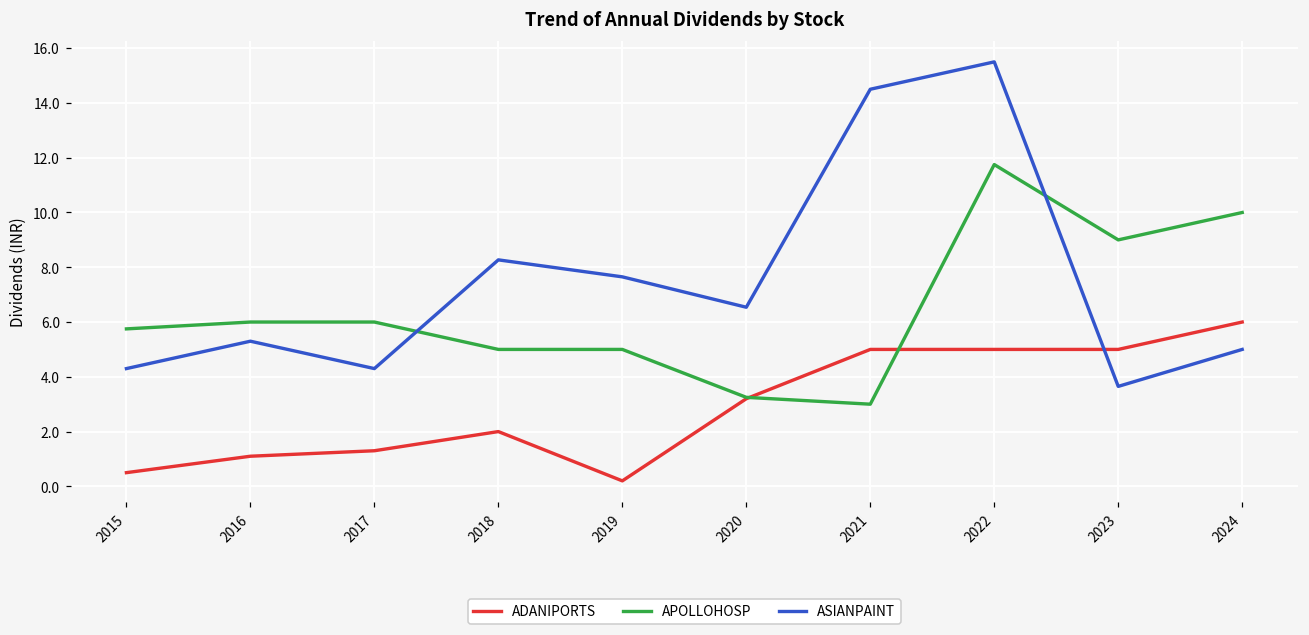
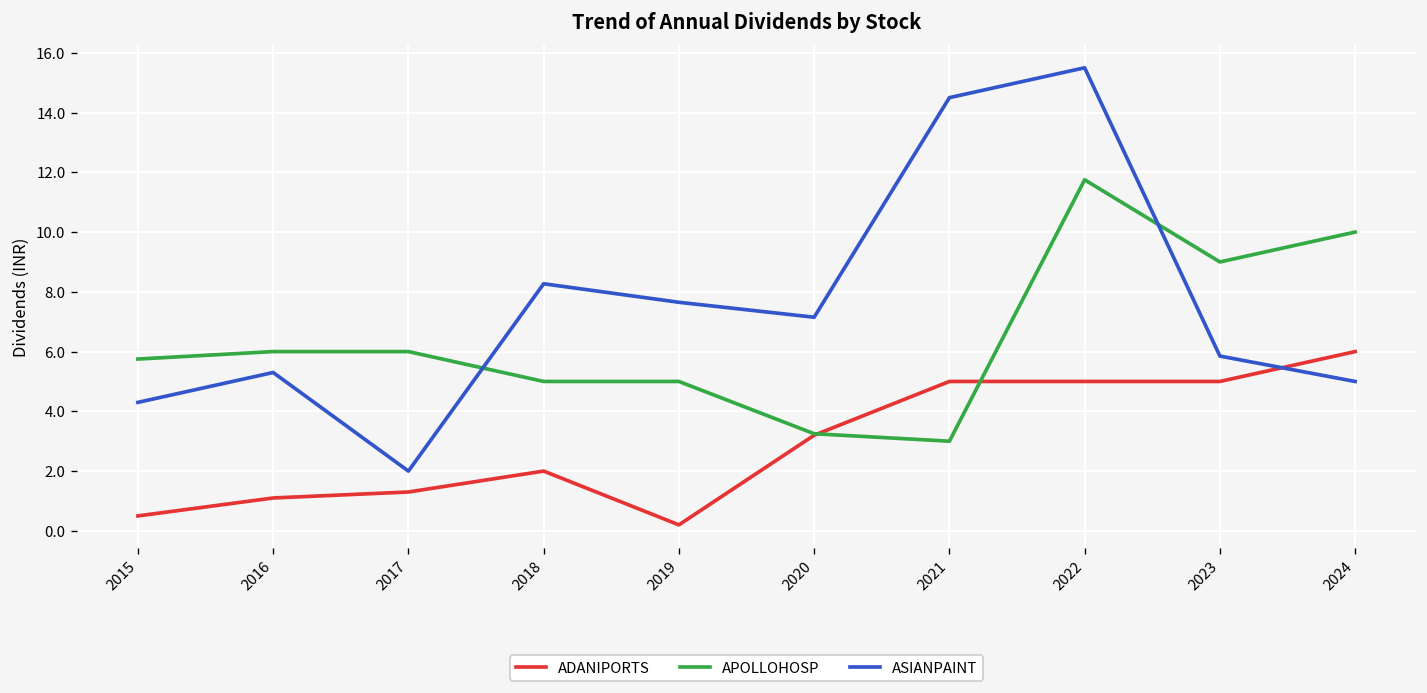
ASIANPAINT, 2017: 4.3 -> 2.0
ASIANPAINT, 2020: 6.5 -> 7.2
ASIANPAINT, 2023: 3.7 -> 5.9
